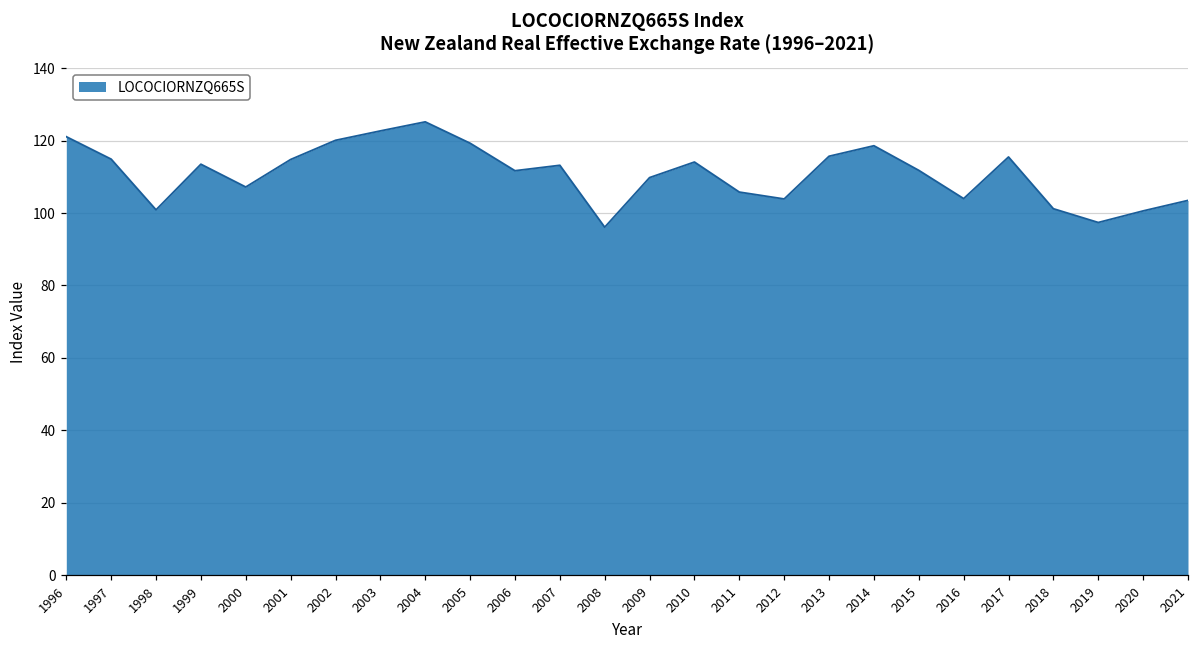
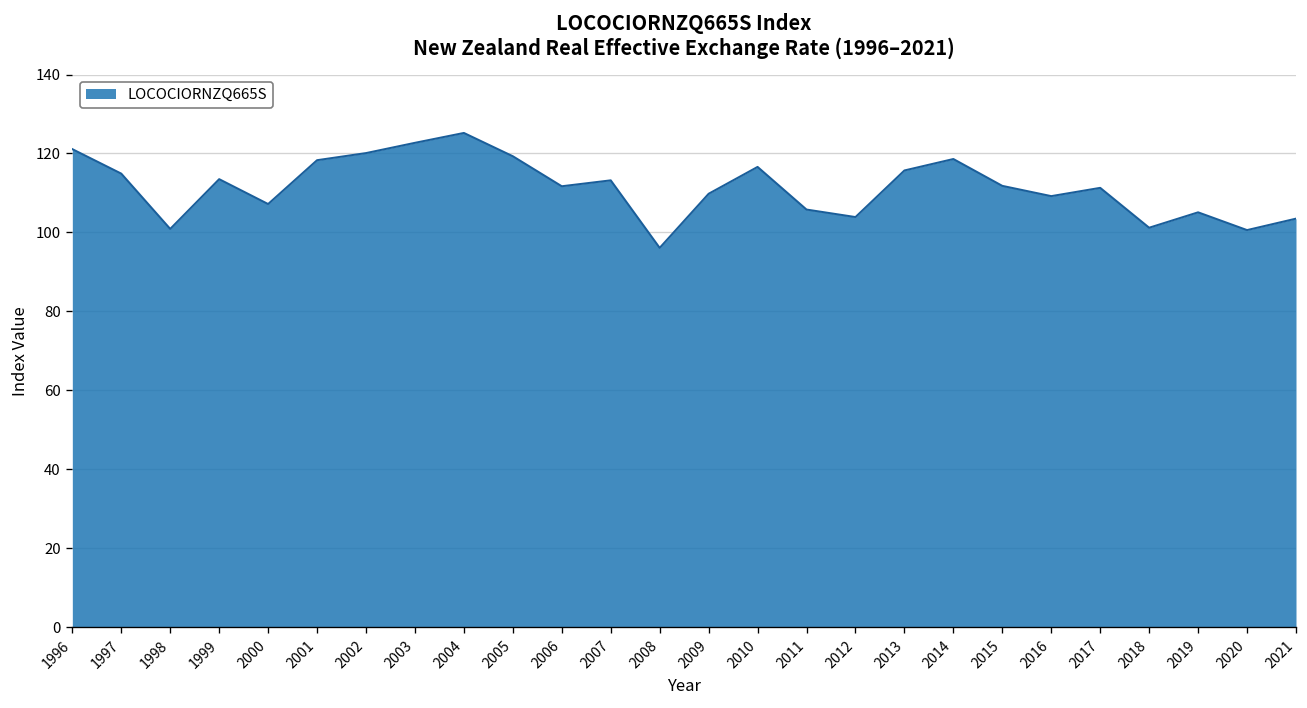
2001: 115 -> 118
2010: 114 -> 117
2016: 104 -> 109
2017: 116 -> 111
2019: 97 -> 105
